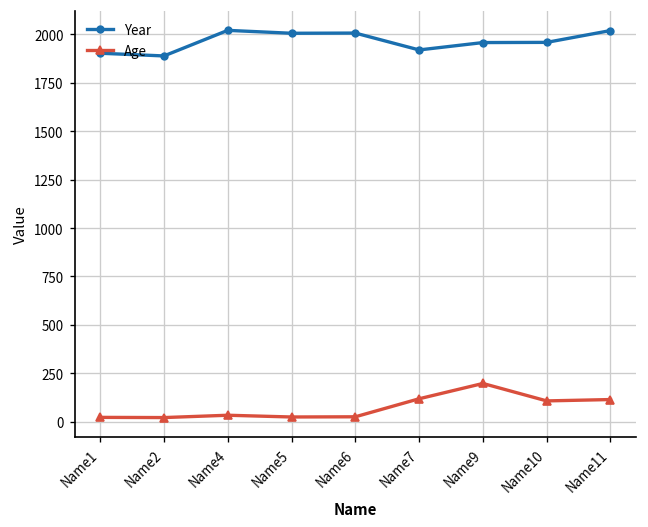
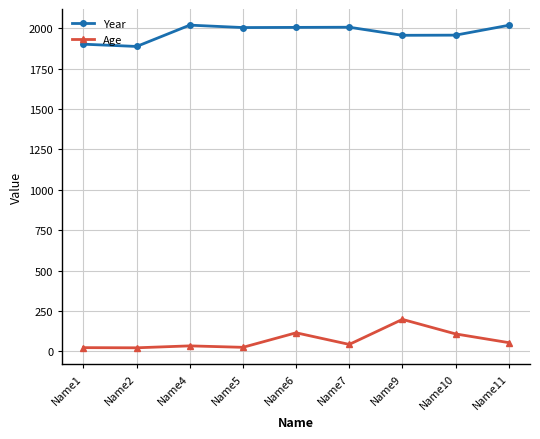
Age, Name6: 30 -> 120
Year, Name7: 1920 -> 2010
Age, Name7: 120 -> 40
Age, Name11: 120 -> 50
